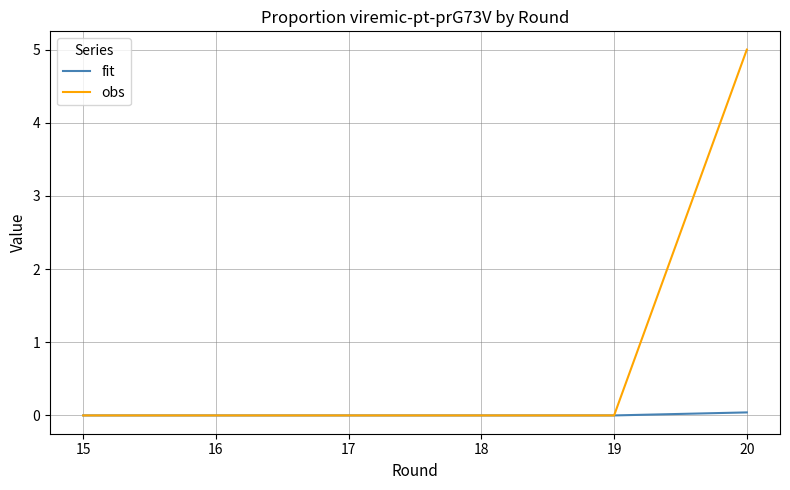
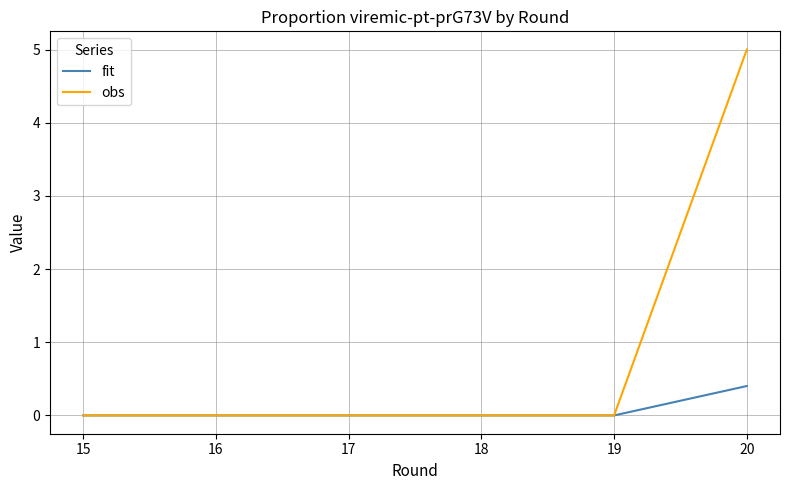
fit, 20: 0.0 -> 0.4
